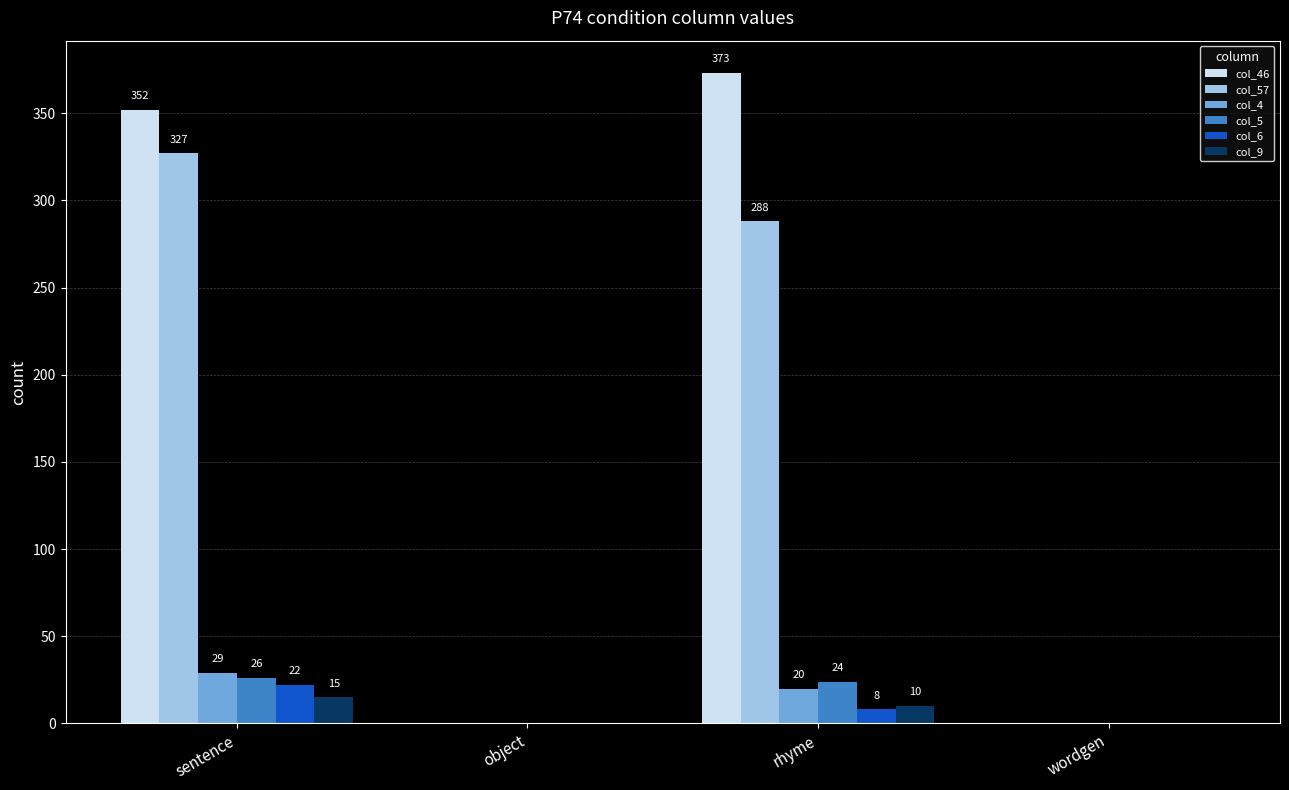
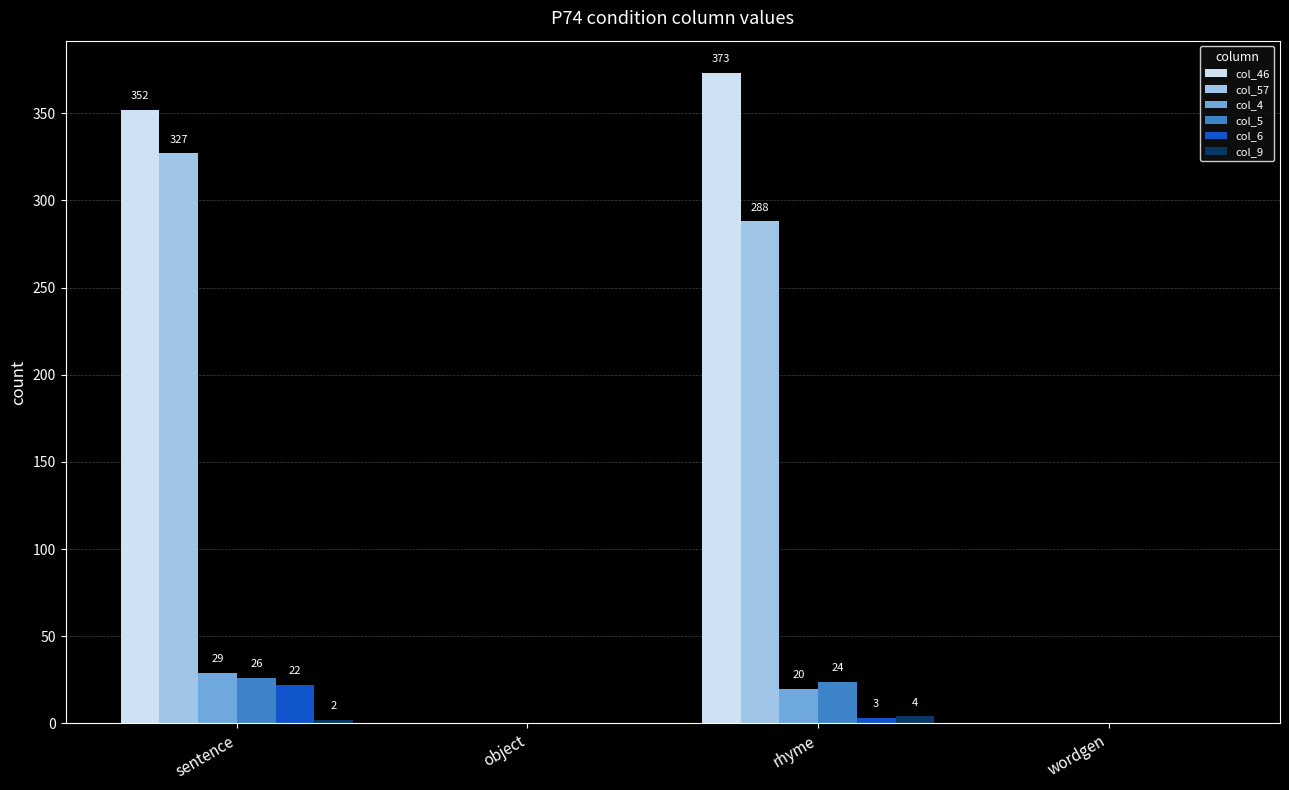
col_9, sentence: 15 -> 2
col_6, rhyme: 8 -> 3
col_9, rhyme: 10 -> 4
